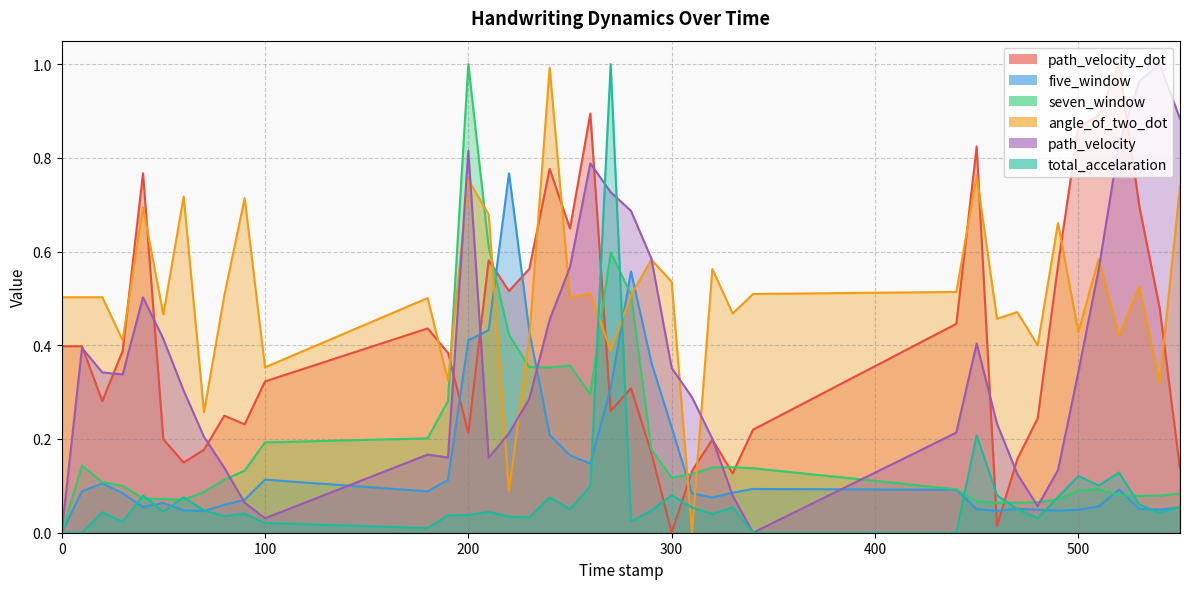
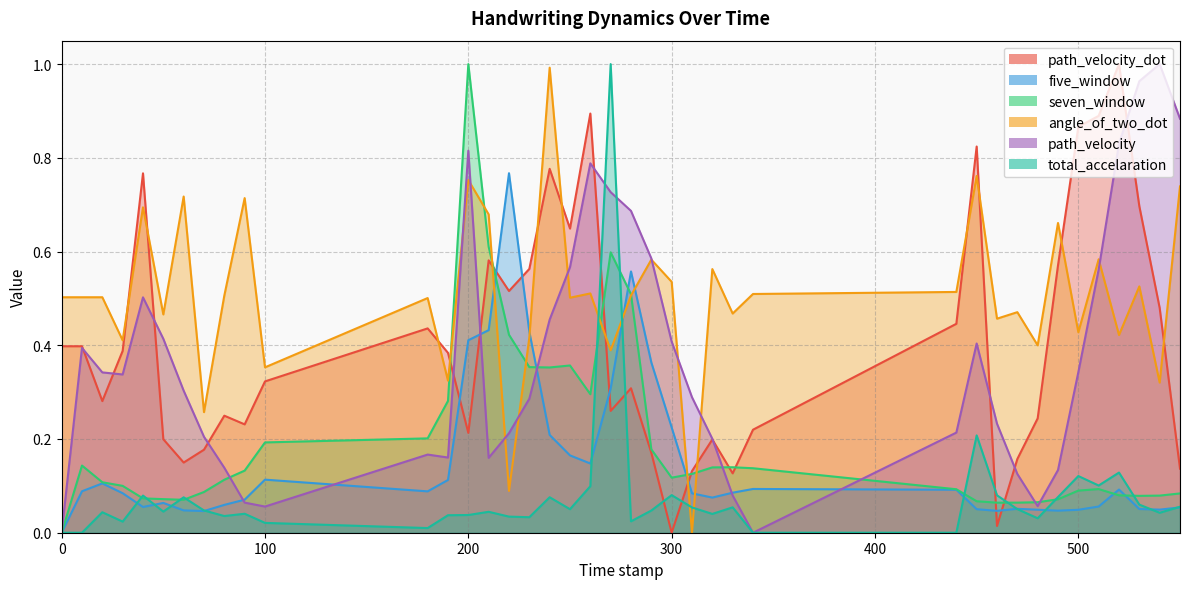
path_velocity, 100: 0.03 -> 0.06
path_velocity, 300: 0.35 -> 0.41
